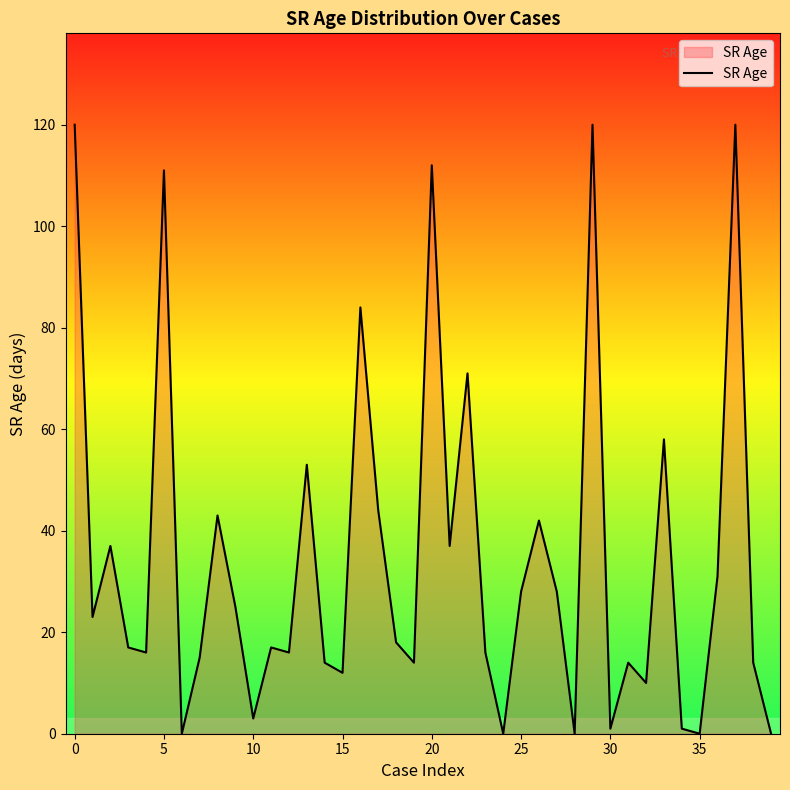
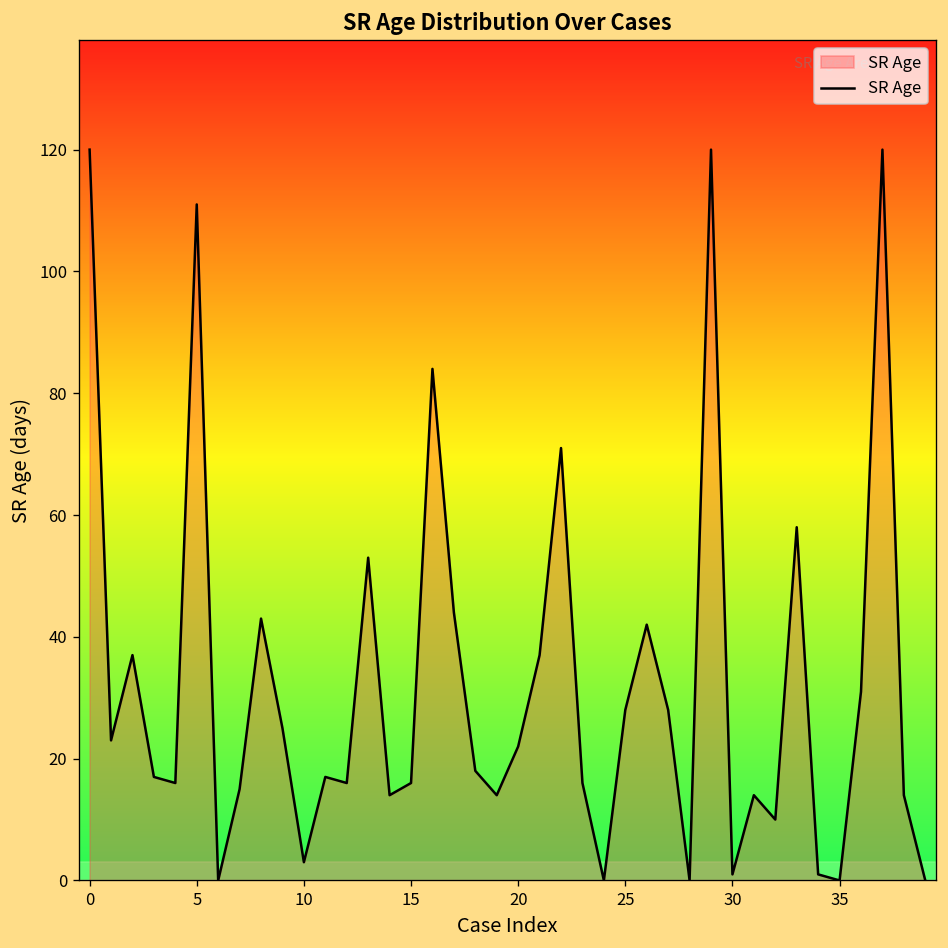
15: 12 -> 16
20: 112 -> 22
